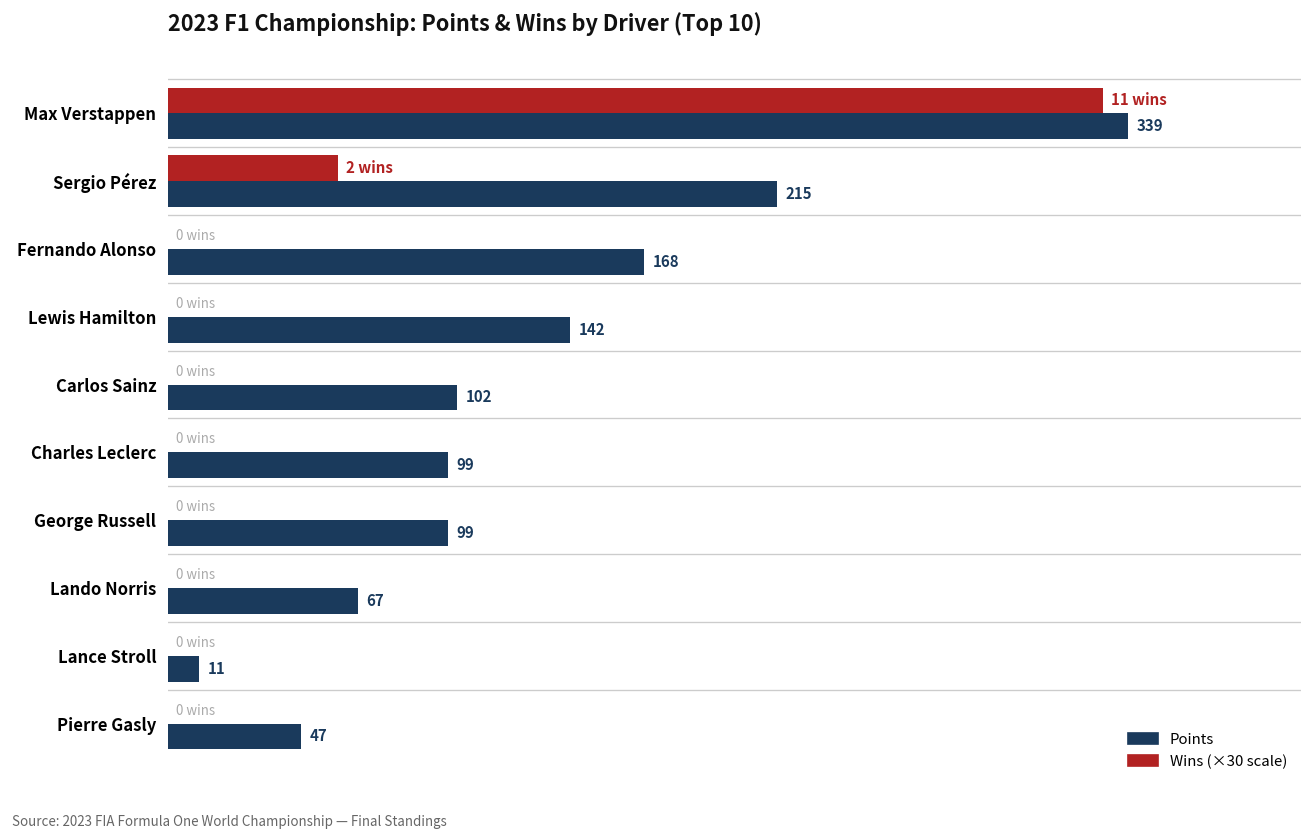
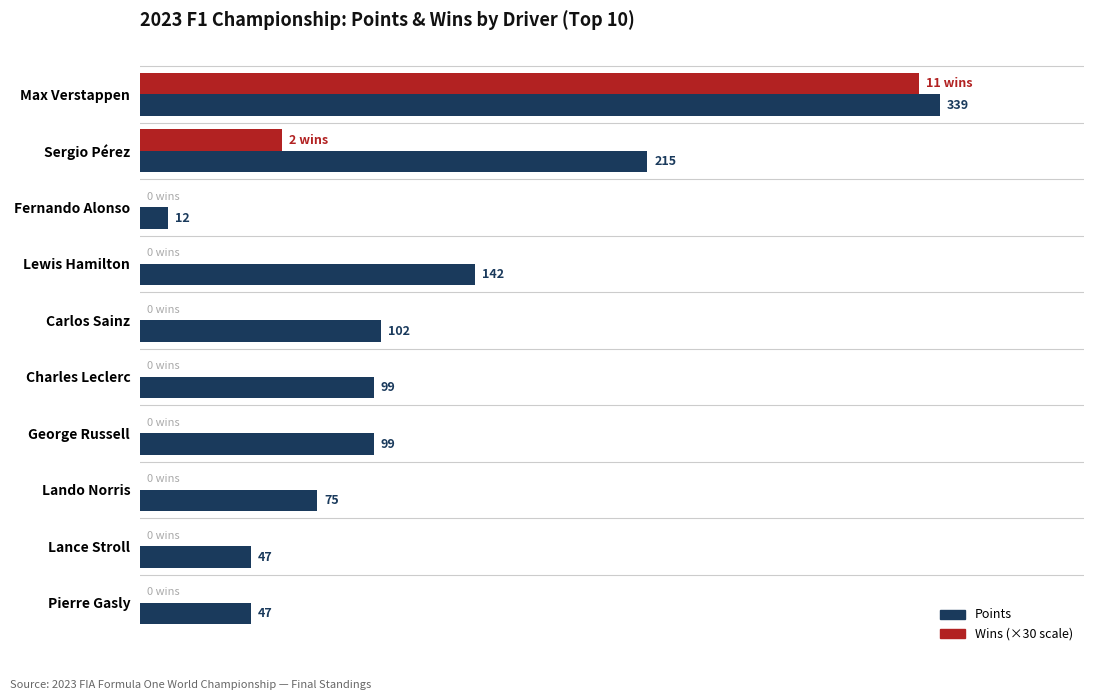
Points, Fernando Alonso: 168 -> 12
Points, Lando Norris: 67 -> 75
Points, Lance Stroll: 11 -> 47
